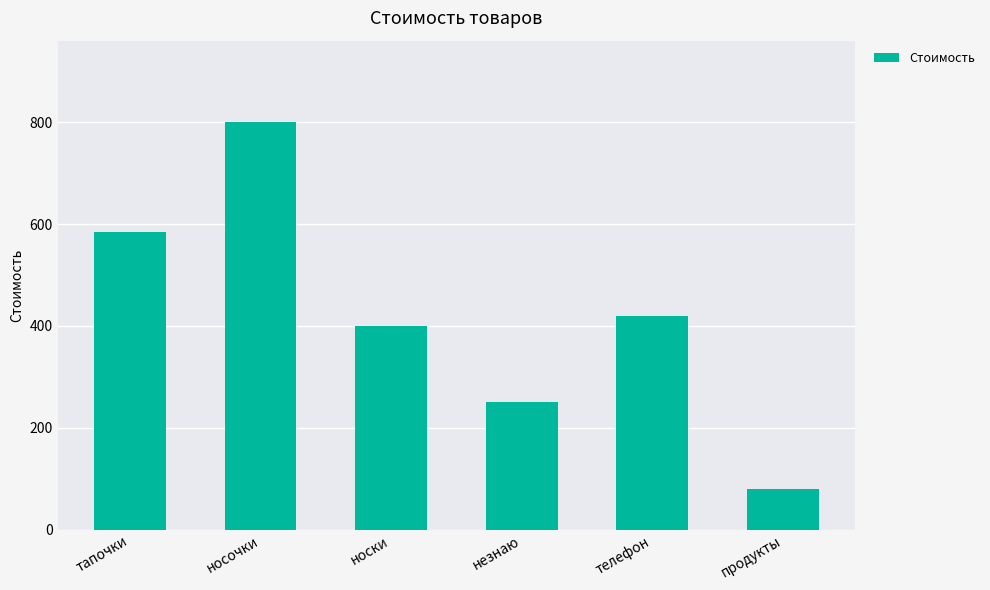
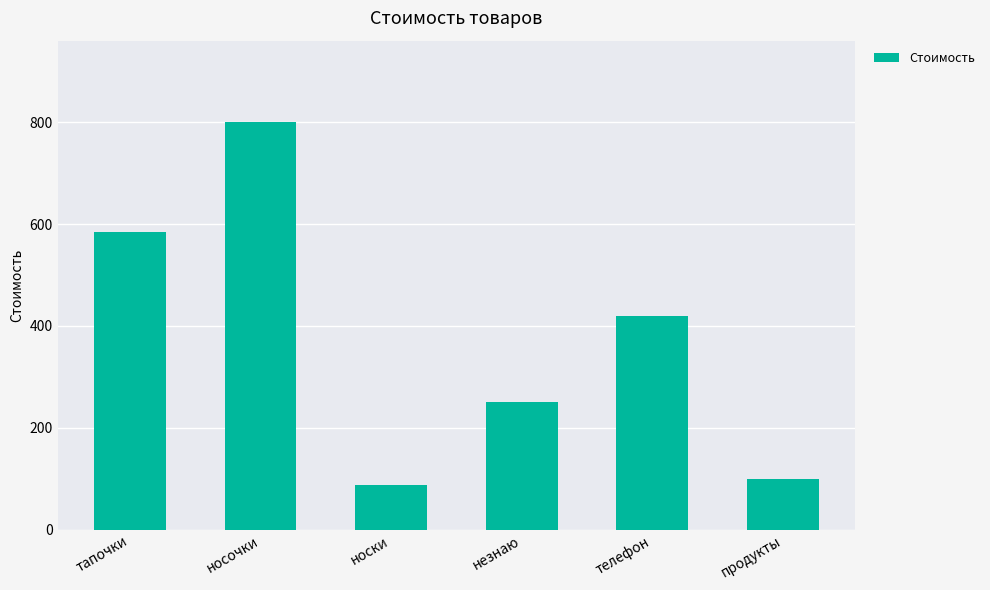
носки: 400 -> 90
продукты: 80 -> 100
